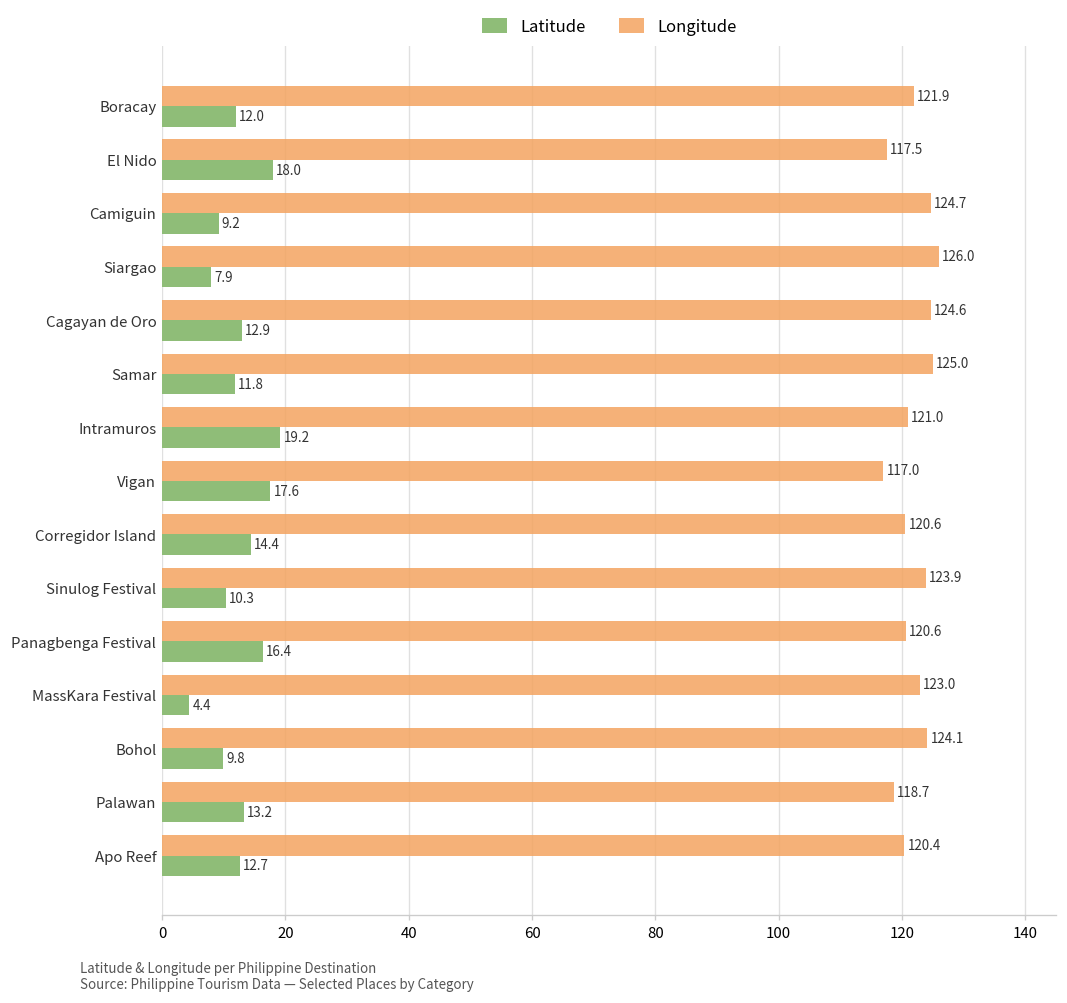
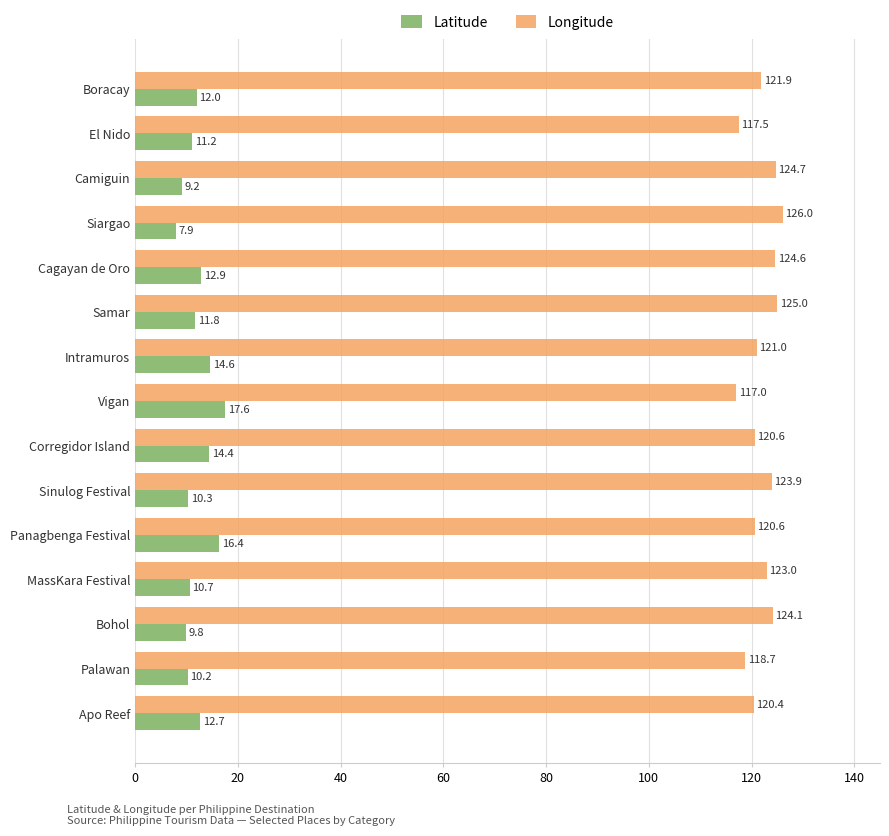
Latitude, El Nido: 18.0 -> 11.2
Latitude, Intramuros: 19.2 -> 14.6
Latitude, MassKara Festival: 4.4 -> 10.7
Latitude, Palawan: 13.2 -> 10.2
